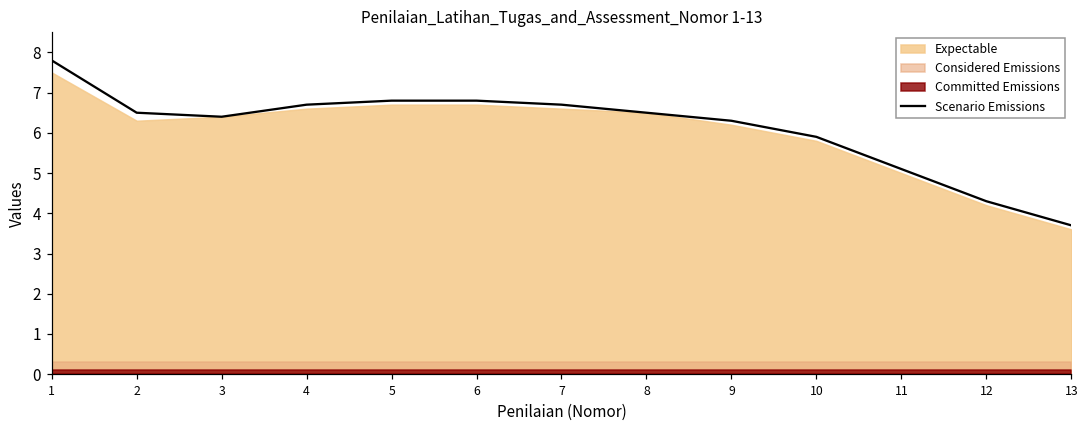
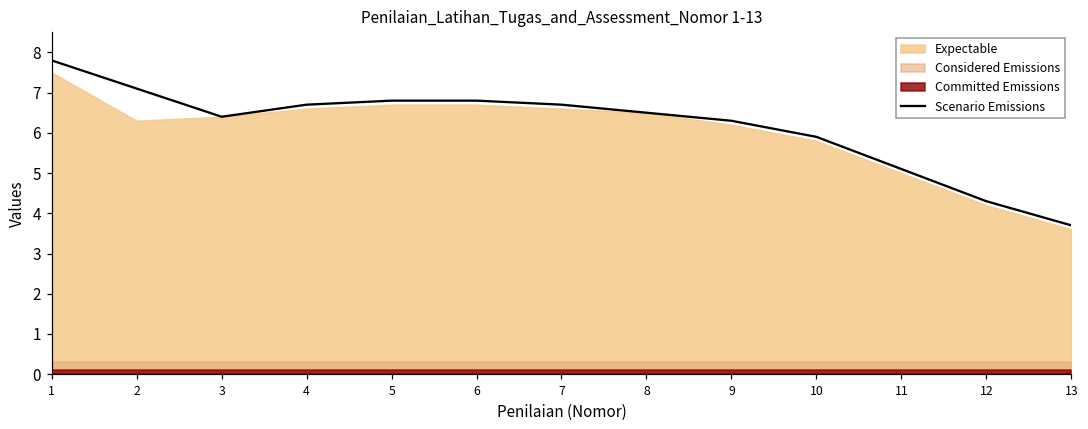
Scenario Emissions, 2: 6.5 -> 7.1
